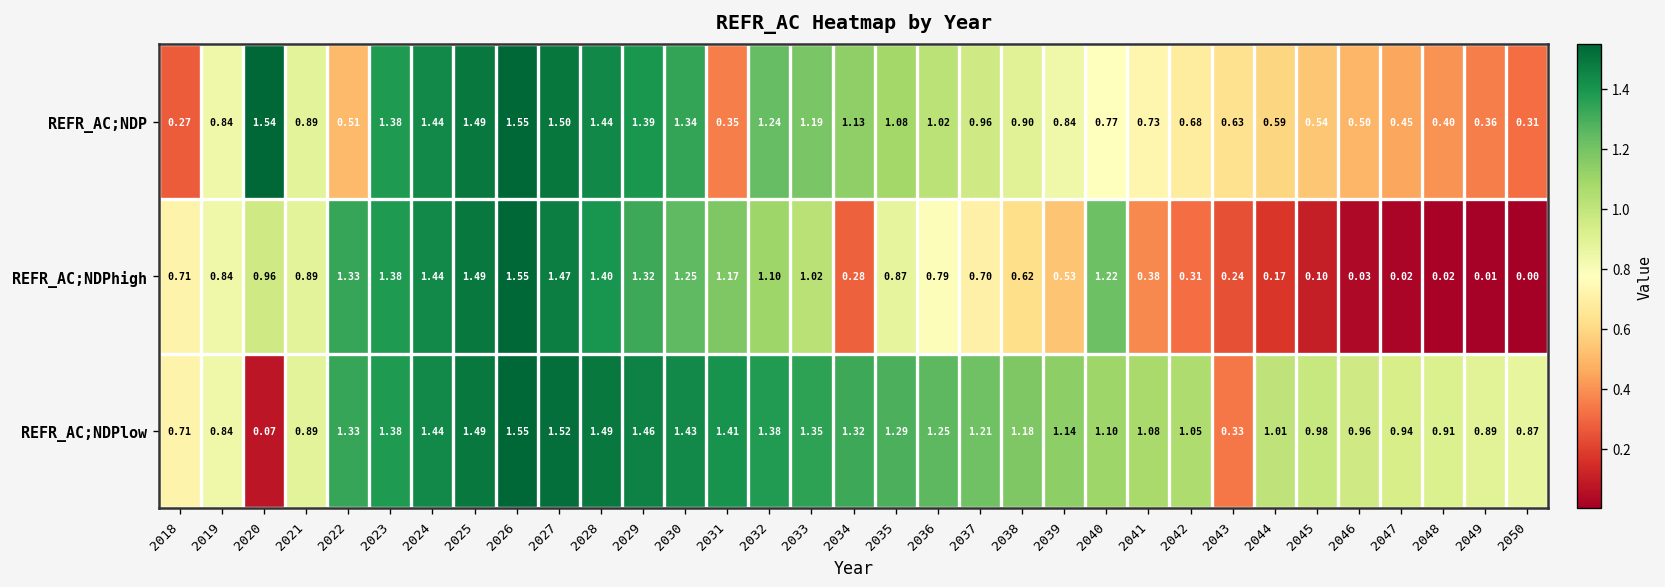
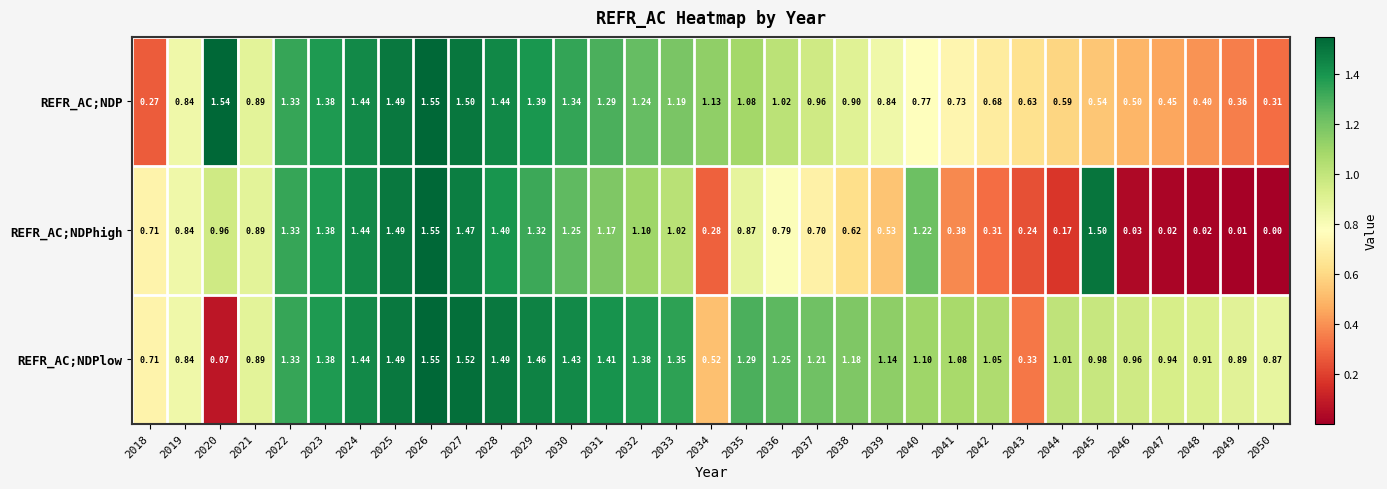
REFR_AC;NDP, 2022: 0.51 -> 1.33
REFR_AC;NDP, 2031: 0.35 -> 1.29
REFR_AC;NDPhigh, 2045: 0.10 -> 1.50
REFR_AC;NDPlow, 2034: 1.32 -> 0.52
